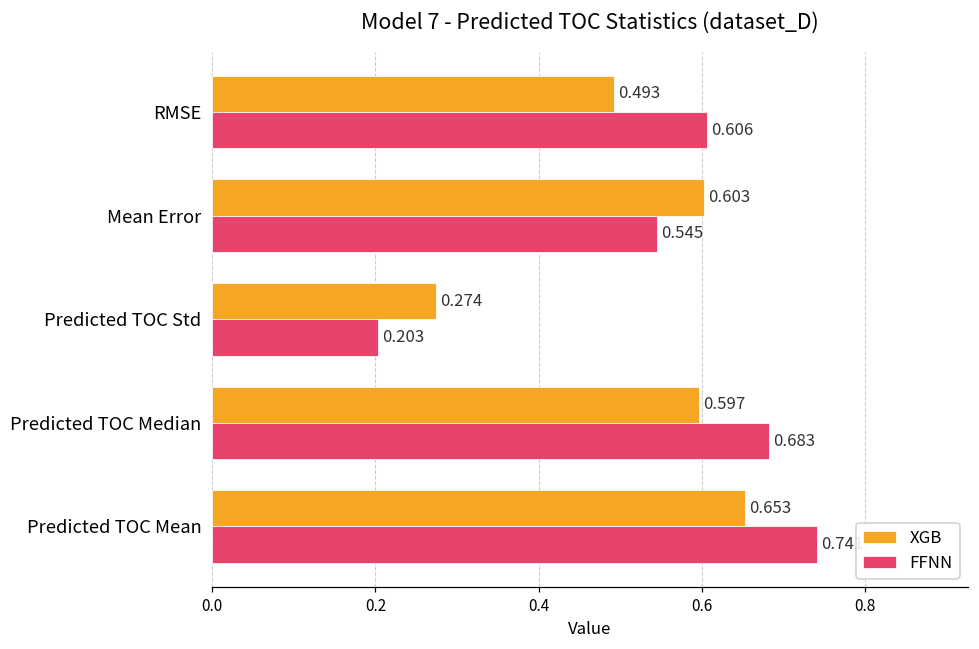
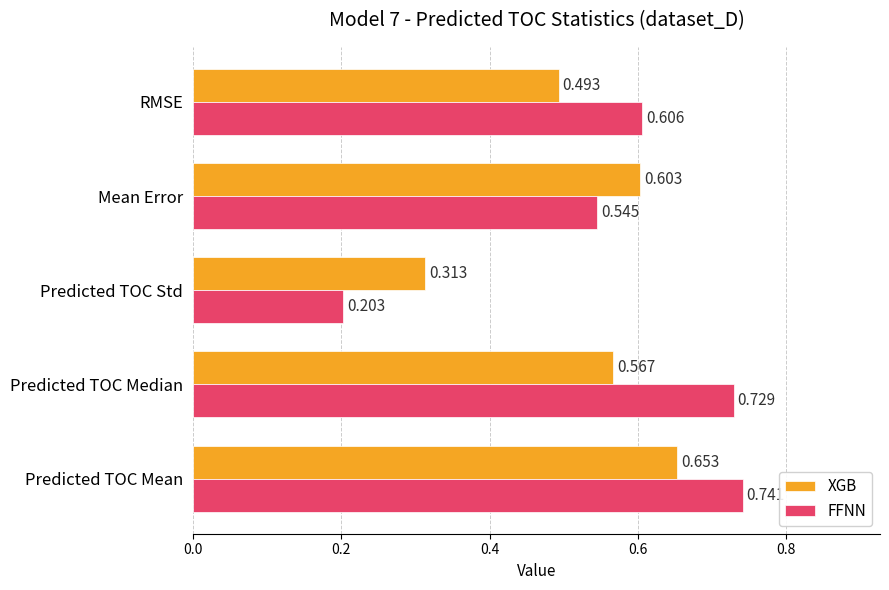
XGB, Predicted TOC Std: 0.274 -> 0.313
XGB, Predicted TOC Median: 0.597 -> 0.567
FFNN, Predicted TOC Median: 0.683 -> 0.729
